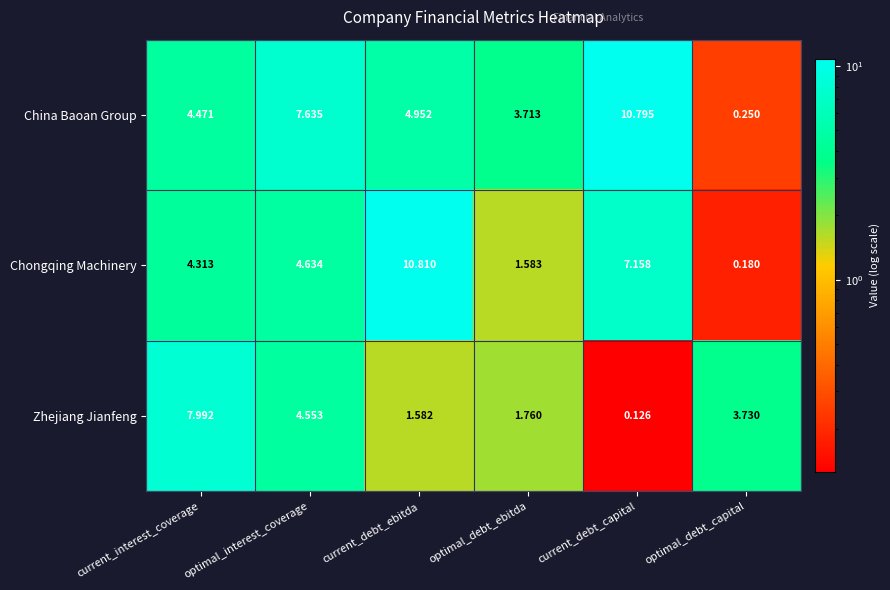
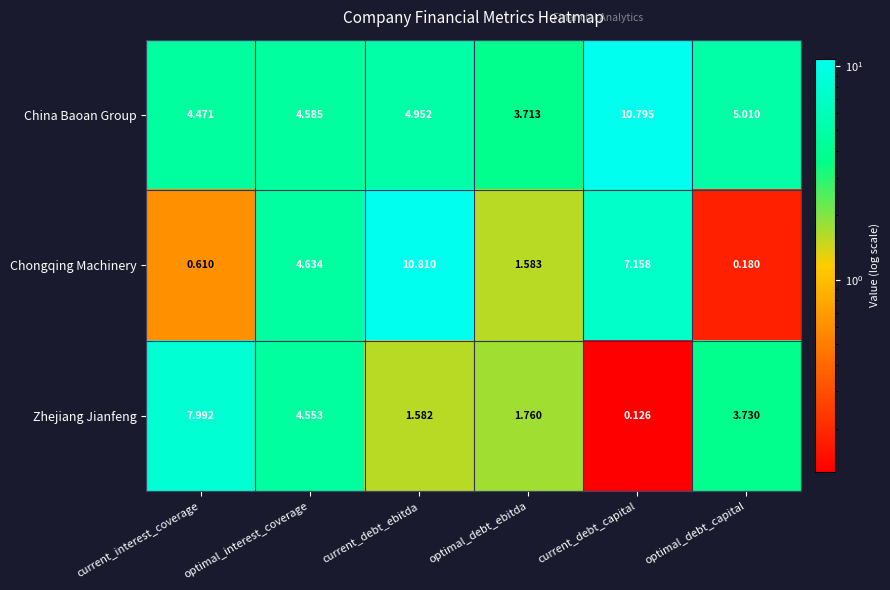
China Baoan Group, optimal_interest_coverage: 7.635 -> 4.585
China Baoan Group, optimal_debt_capital: 0.250 -> 5.010
Chongqing Machinery, current_interest_coverage: 4.313 -> 0.610
